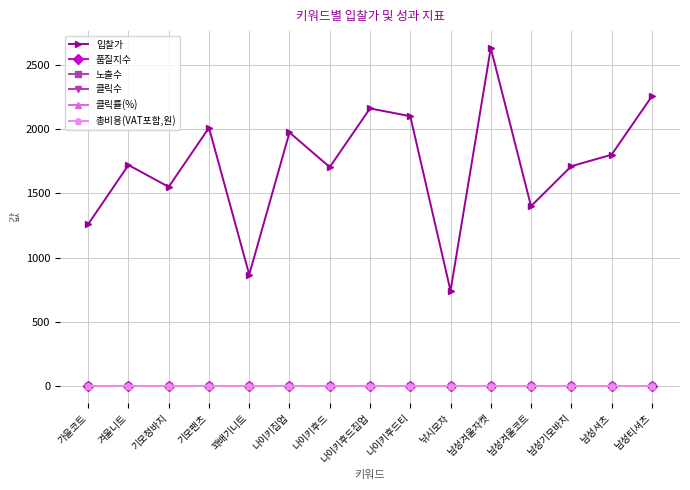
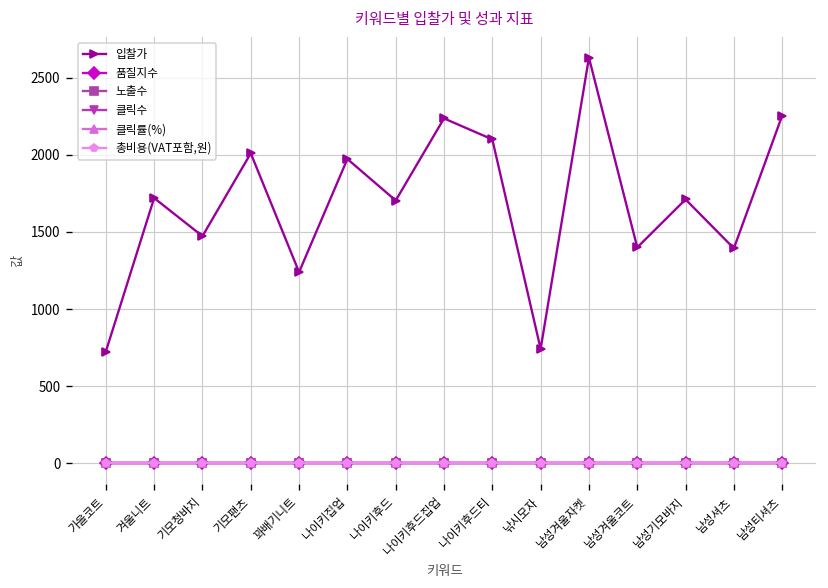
입찰가, 가을코트: 1260 -> 730
입찰가, 기모청바지: 1550 -> 1470
입찰가, 꽈배기니트: 870 -> 1240
입찰가, 나이키후드집업: 2160 -> 2240
입찰가, 남성셔츠: 1800 -> 1390
